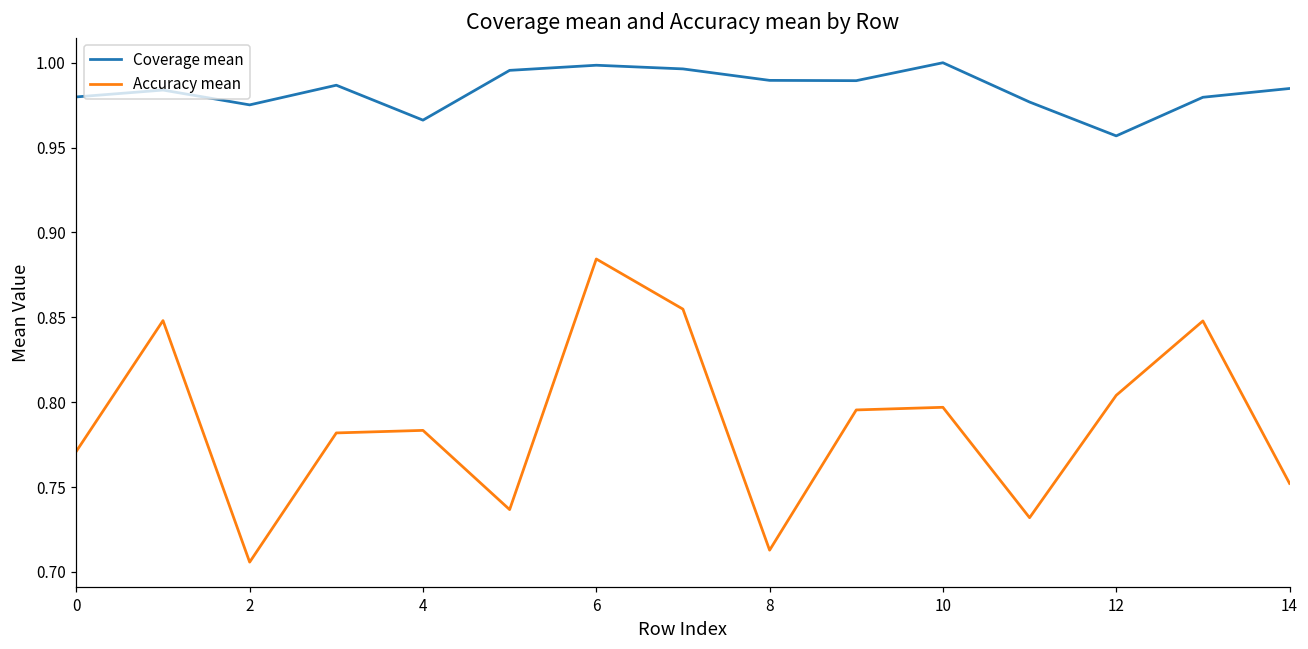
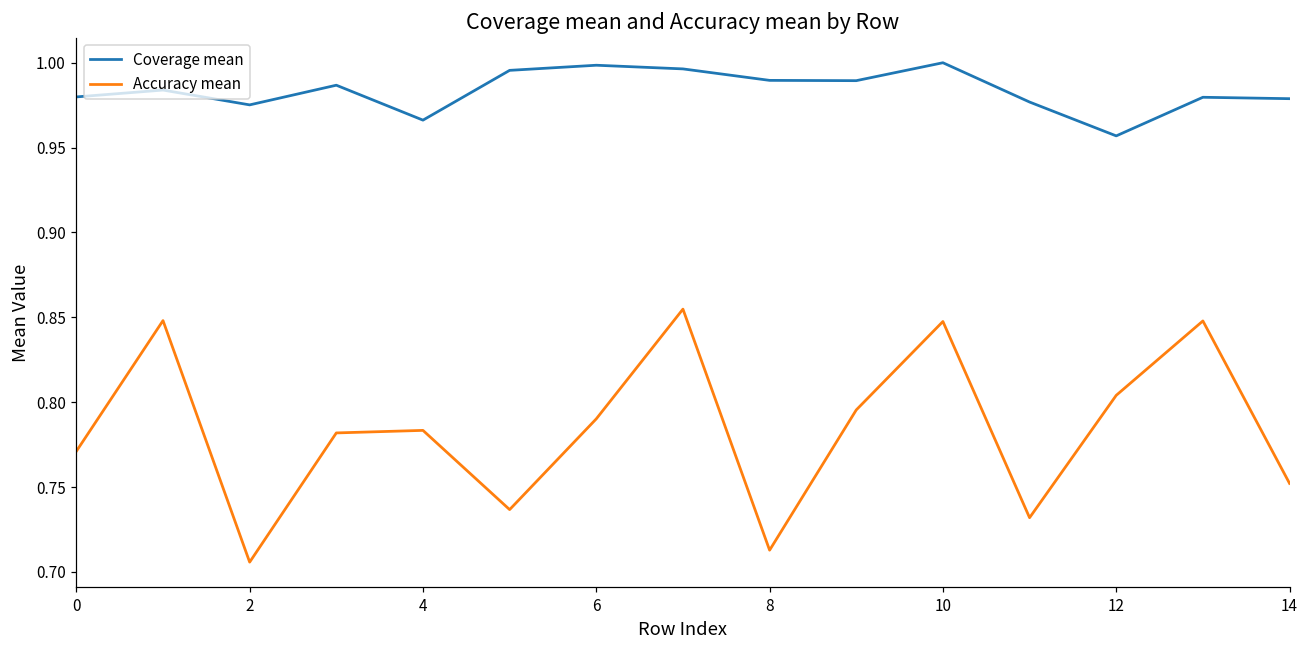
Accuracy mean, 6: 0.884 -> 0.790
Accuracy mean, 10: 0.797 -> 0.848
Coverage mean, 14: 0.985 -> 0.979
